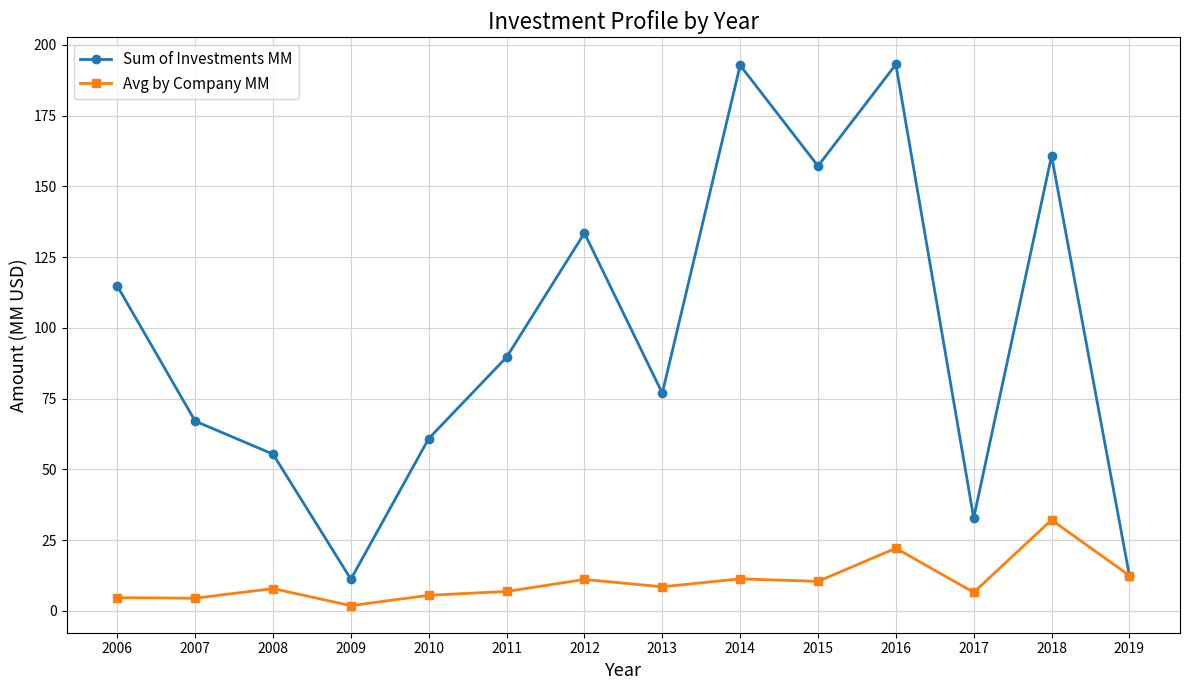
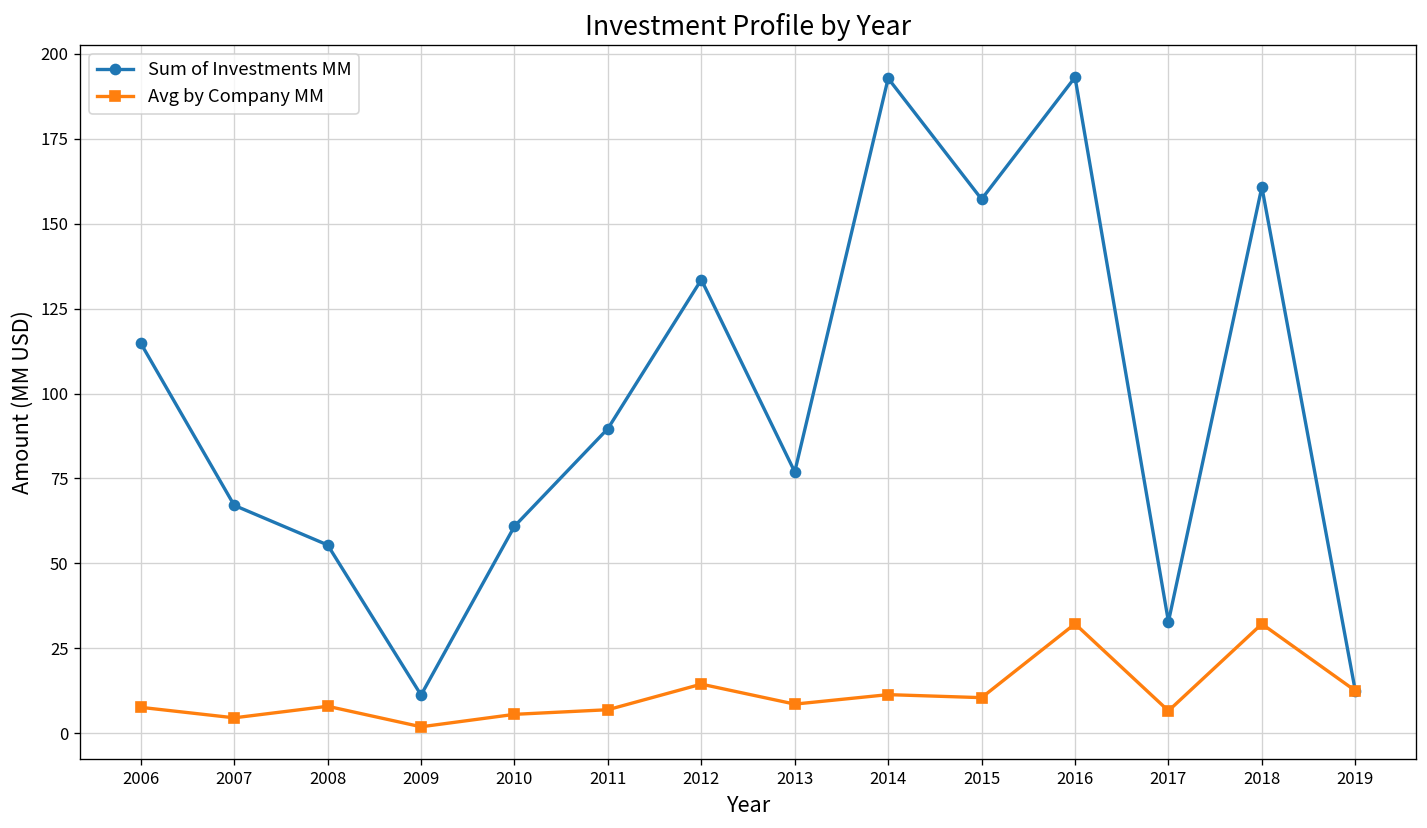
Avg by Company MM, 2006: 5 -> 8
Avg by Company MM, 2012: 11 -> 14
Avg by Company MM, 2016: 22 -> 32
